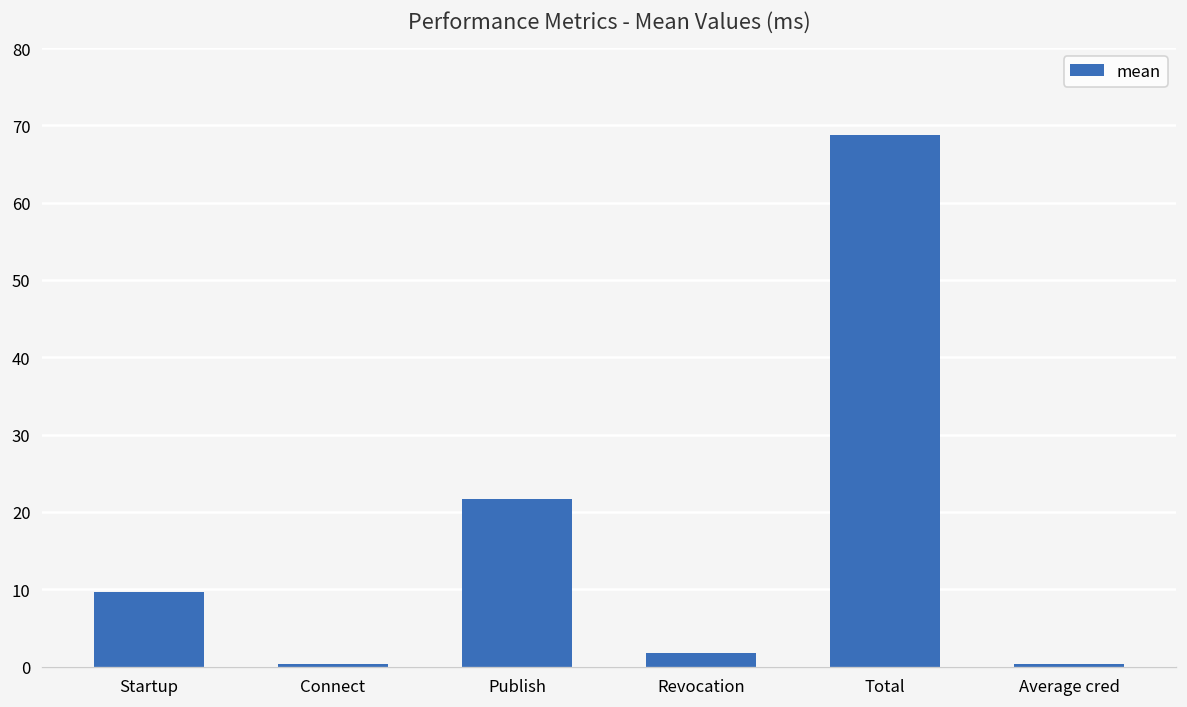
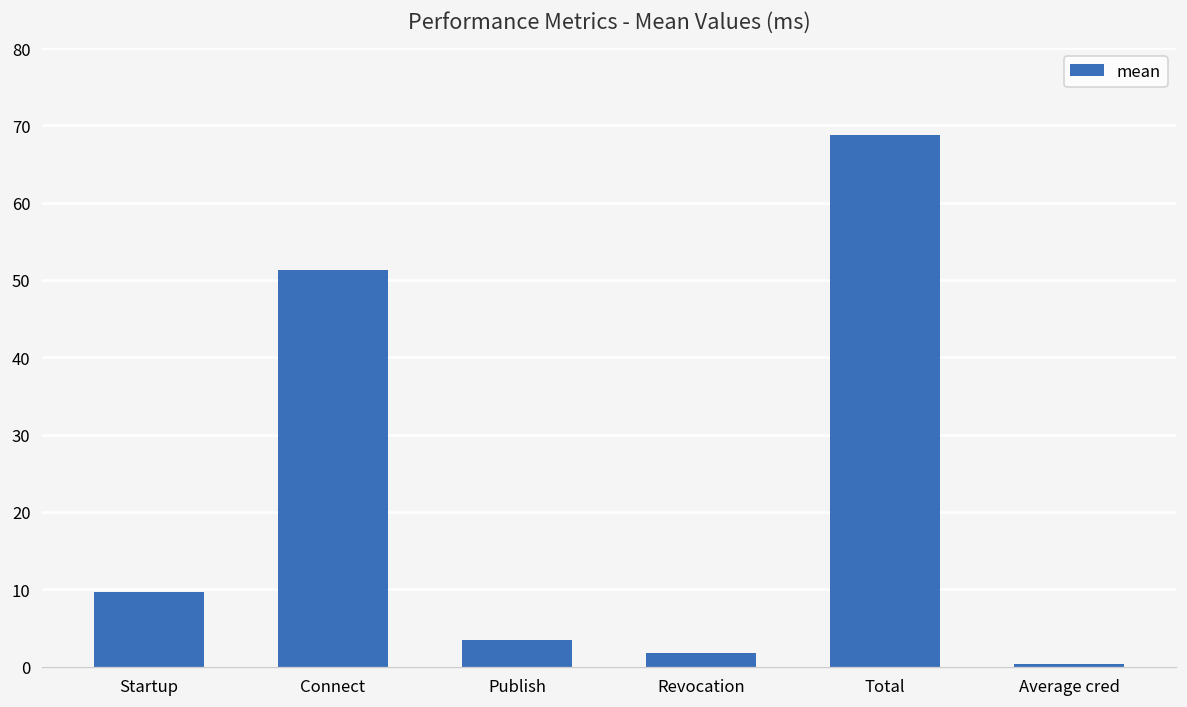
Connect: 0 -> 51
Publish: 22 -> 3
